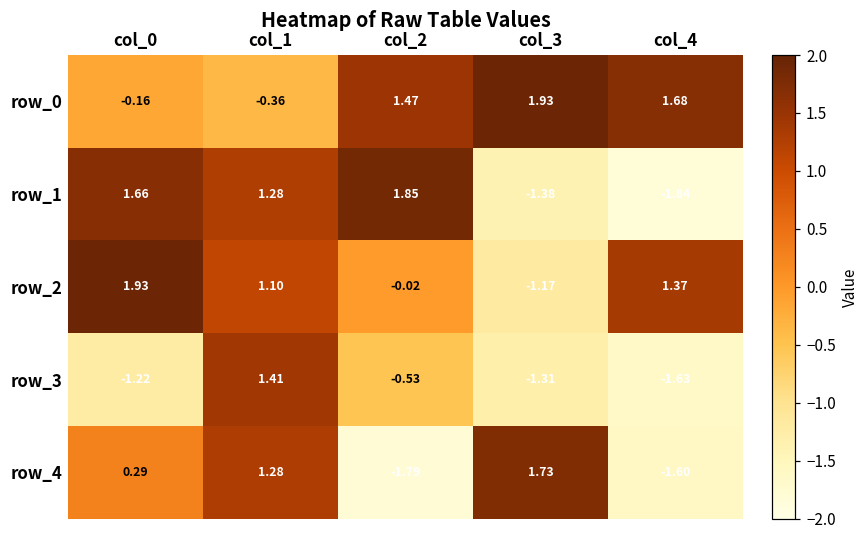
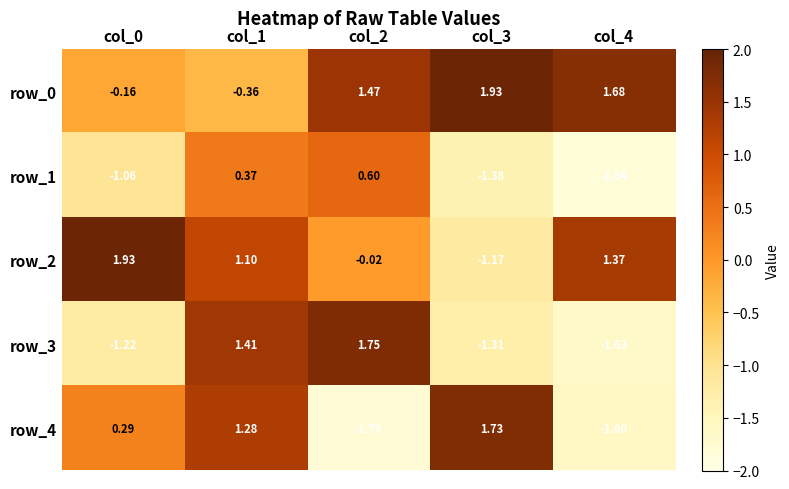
row_1, col_0: 1.66 -> -1.06
row_1, col_1: 1.28 -> 0.37
row_1, col_2: 1.85 -> 0.60
row_3, col_2: -0.53 -> 1.75
